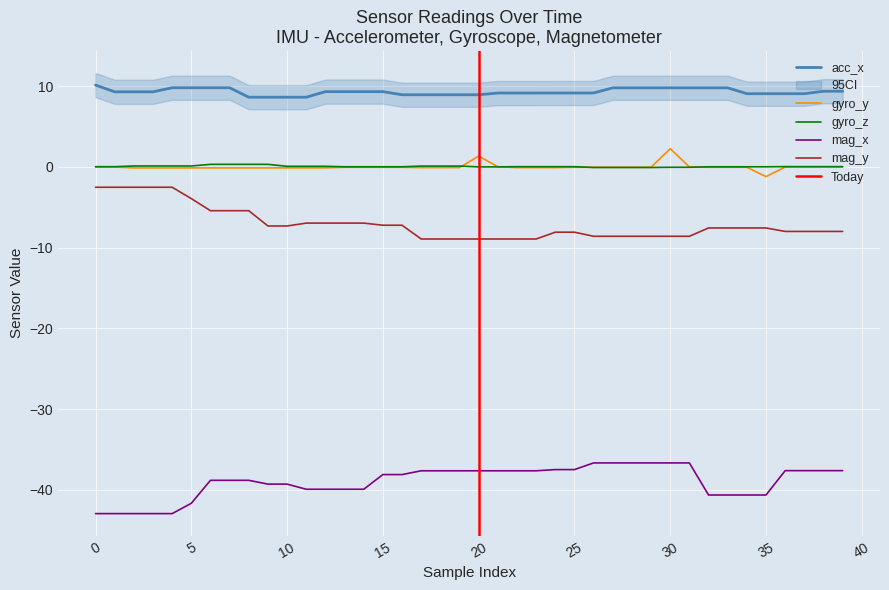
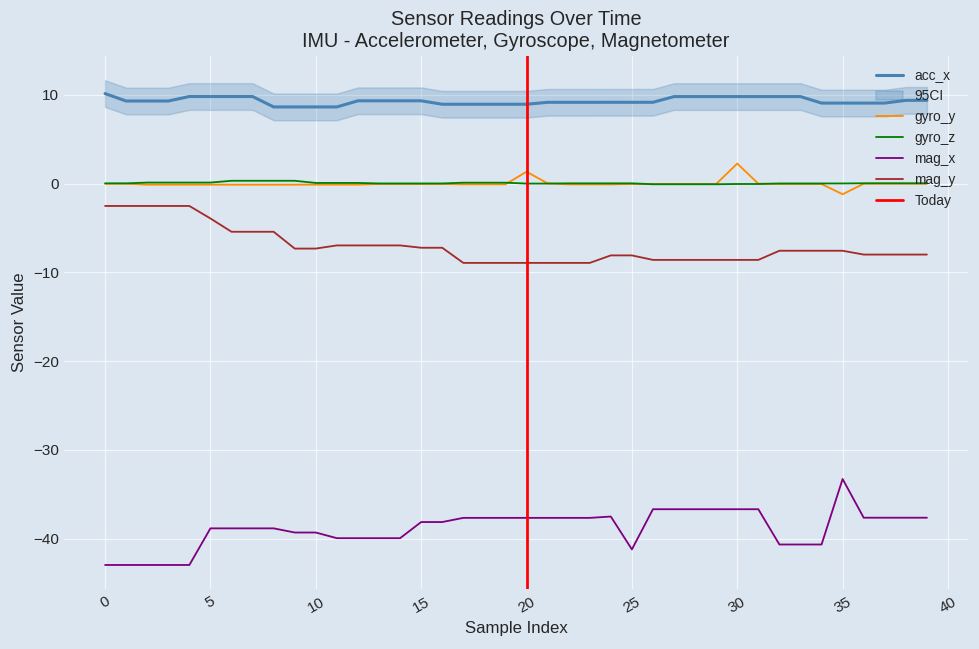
mag_x, 5: -42 -> -39
mag_x, 25: -38 -> -41
mag_x, 35: -41 -> -33
